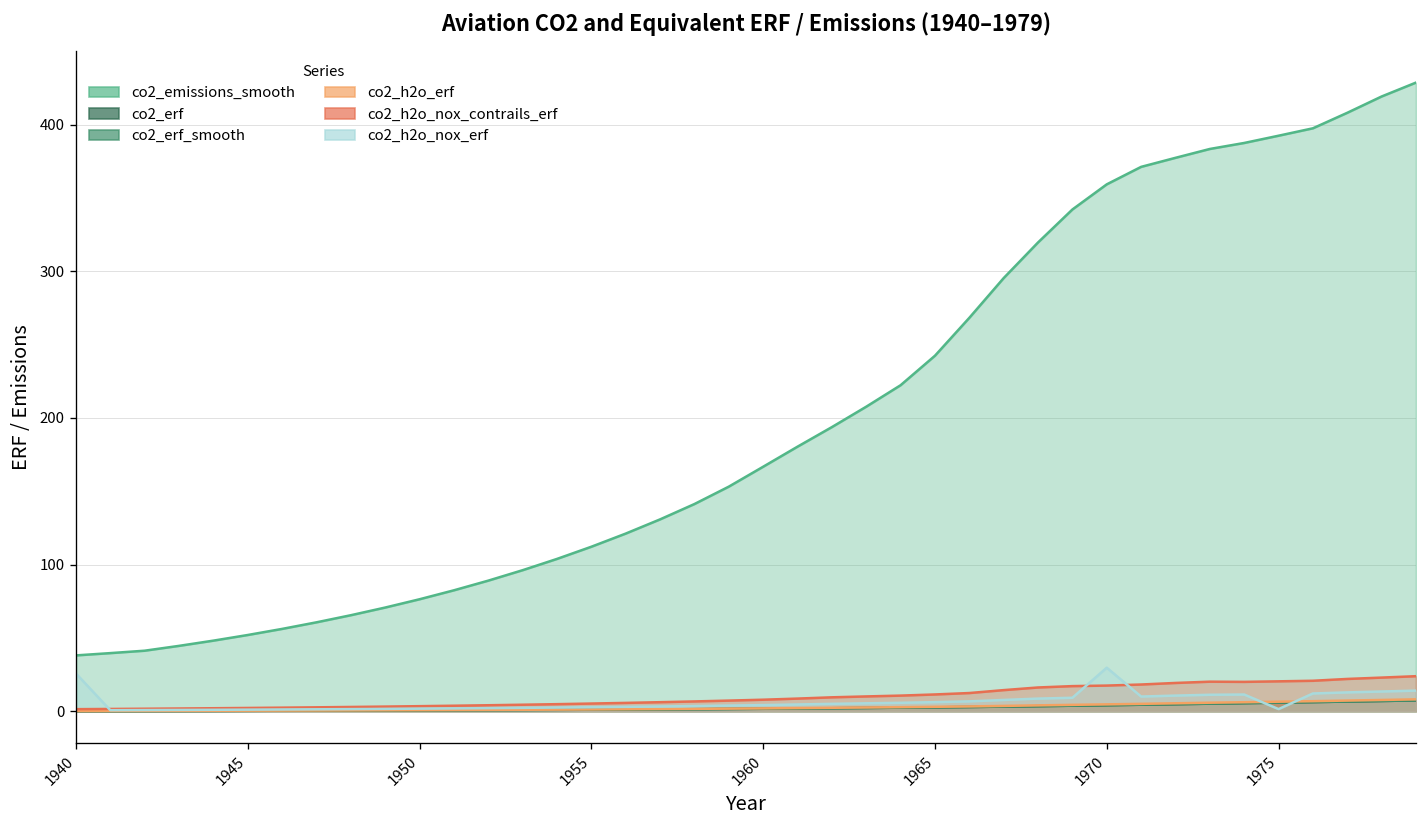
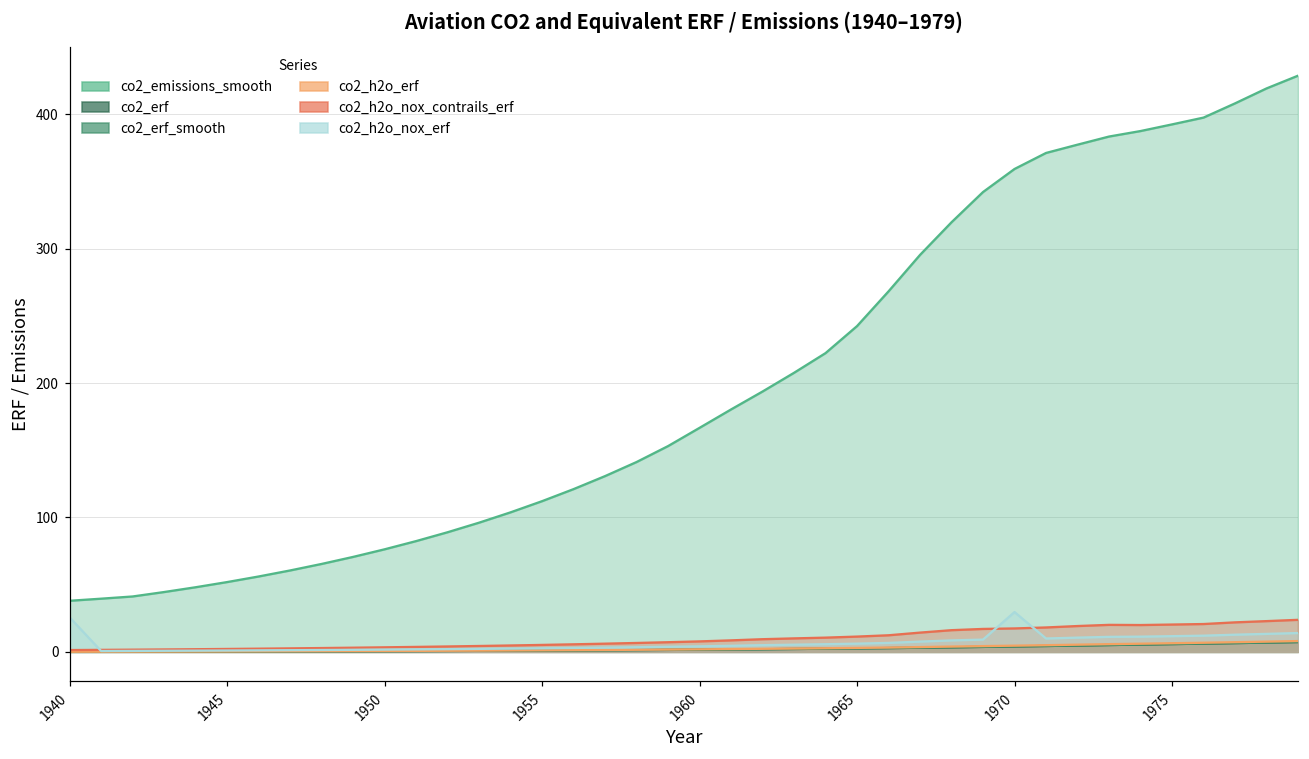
co2_h2o_nox_erf, 1975: 1 -> 12
